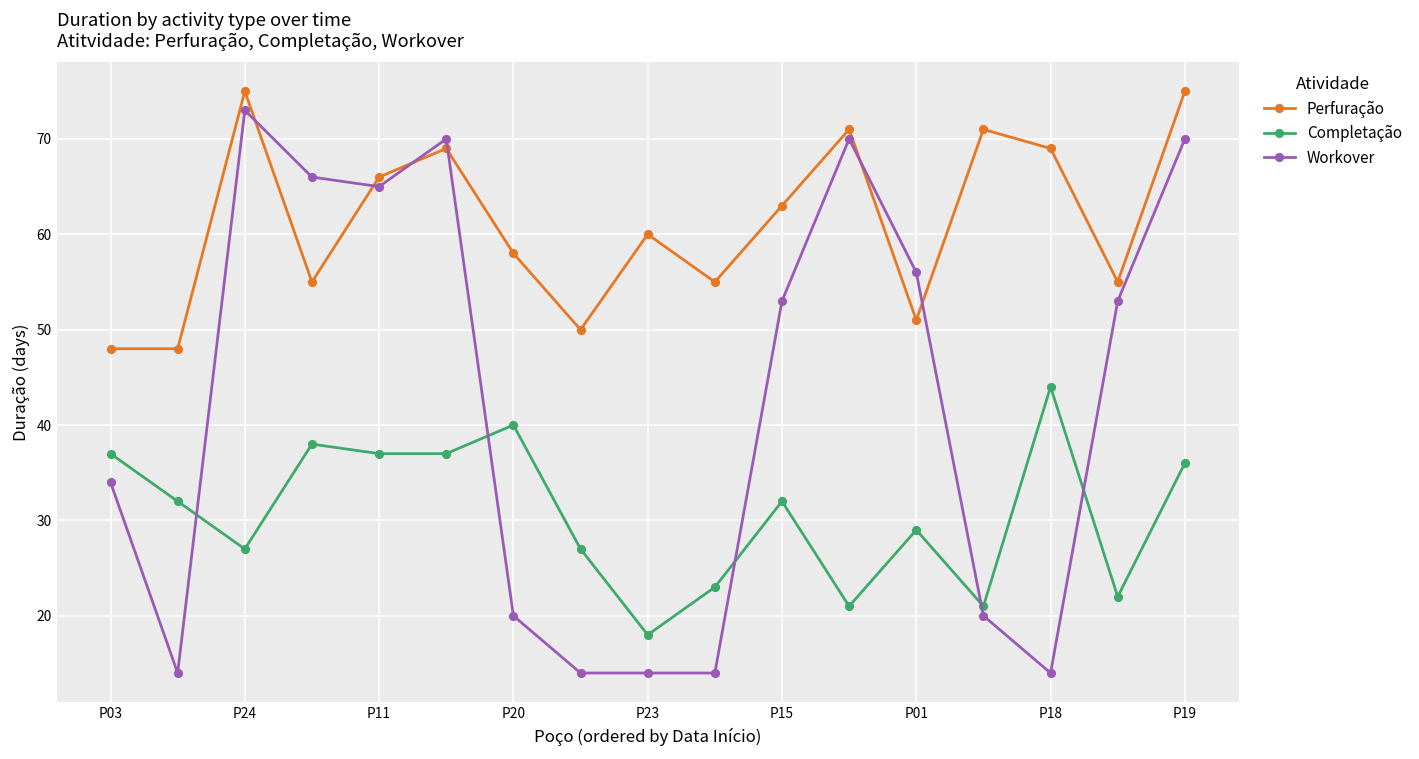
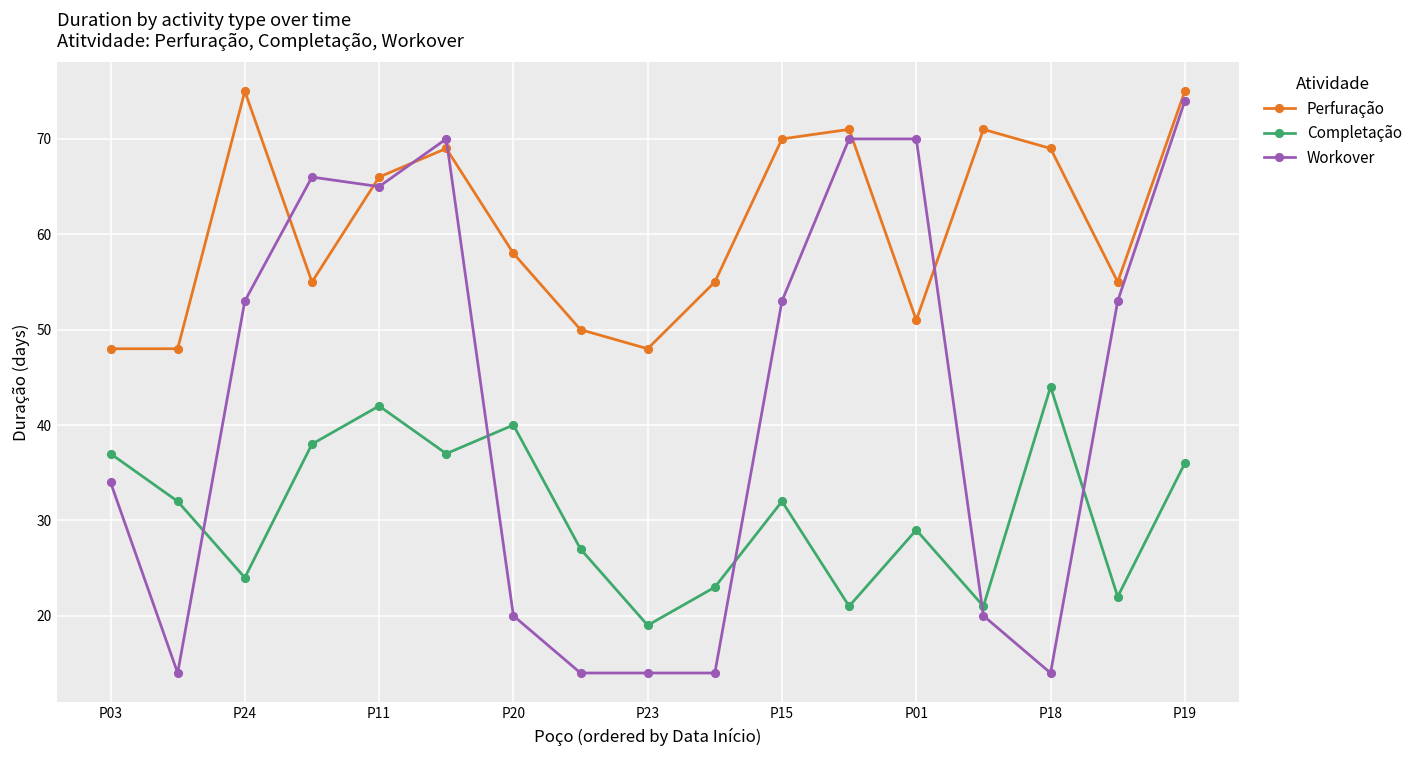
Completação, P24: 27 -> 24
Workover, P24: 73 -> 53
Completação, P11: 37 -> 42
Perfuração, P23: 60 -> 48
Completação, P23: 18 -> 19
Perfuração, P15: 63 -> 70
Workover, P01: 56 -> 70
Workover, P19: 70 -> 74
